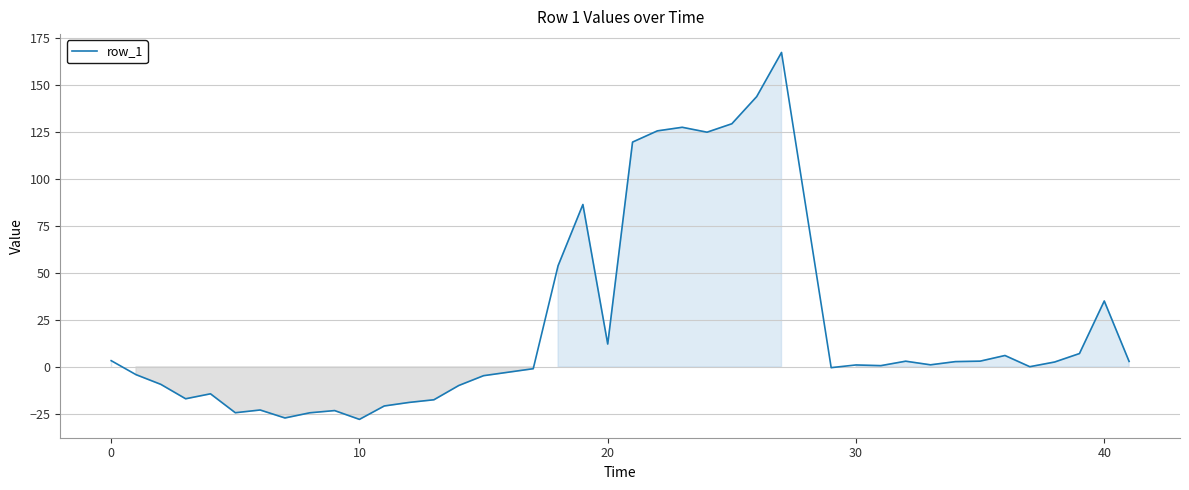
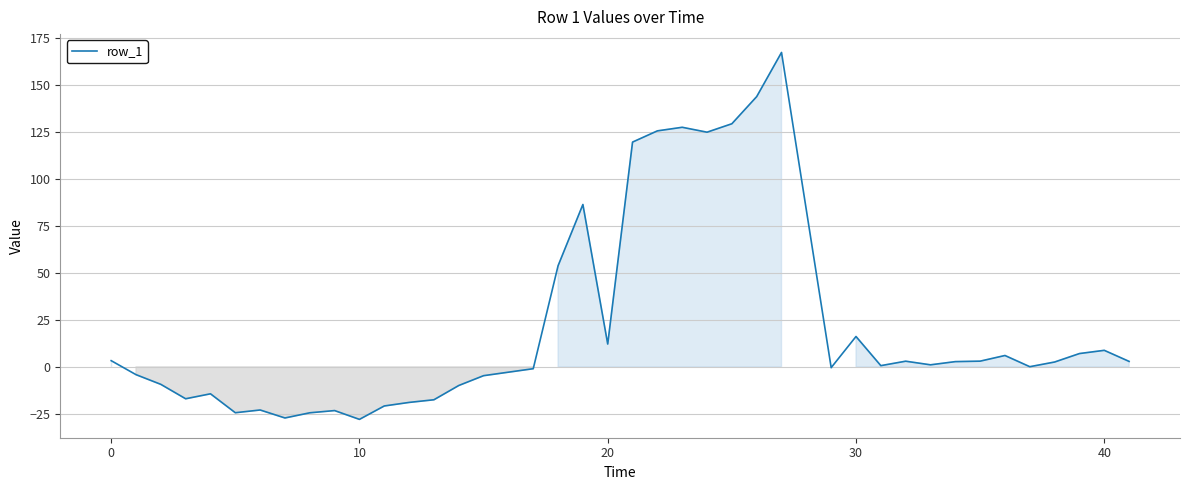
30: 1 -> 16
40: 35 -> 9
